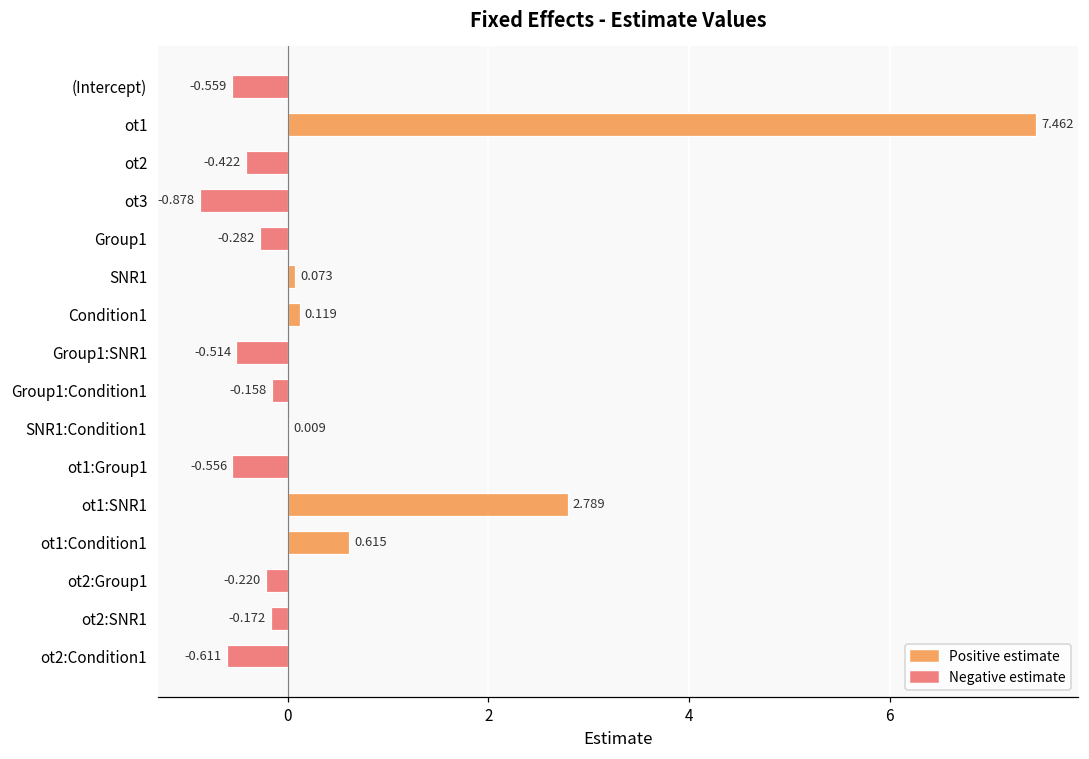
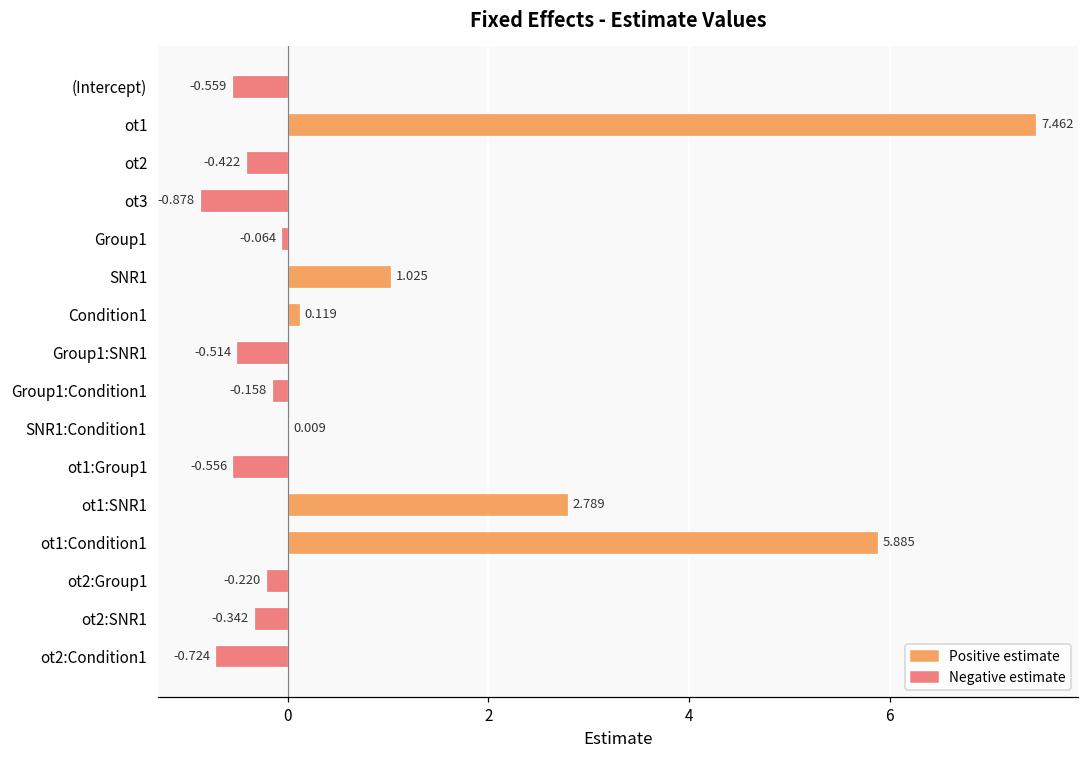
Group1: -0.282 -> -0.064
SNR1: 0.073 -> 1.025
ot1:Condition1: 0.615 -> 5.885
ot2:SNR1: -0.172 -> -0.342
ot2:Condition1: -0.611 -> -0.724
